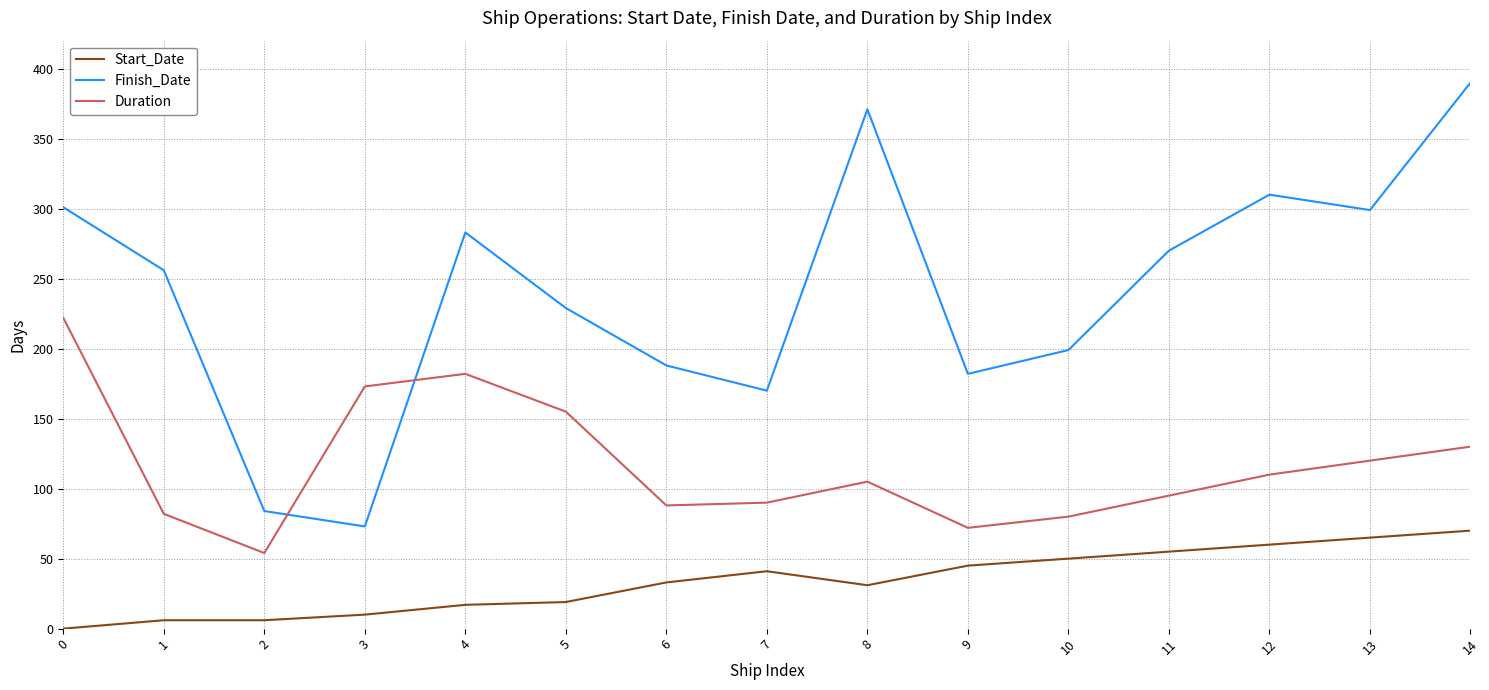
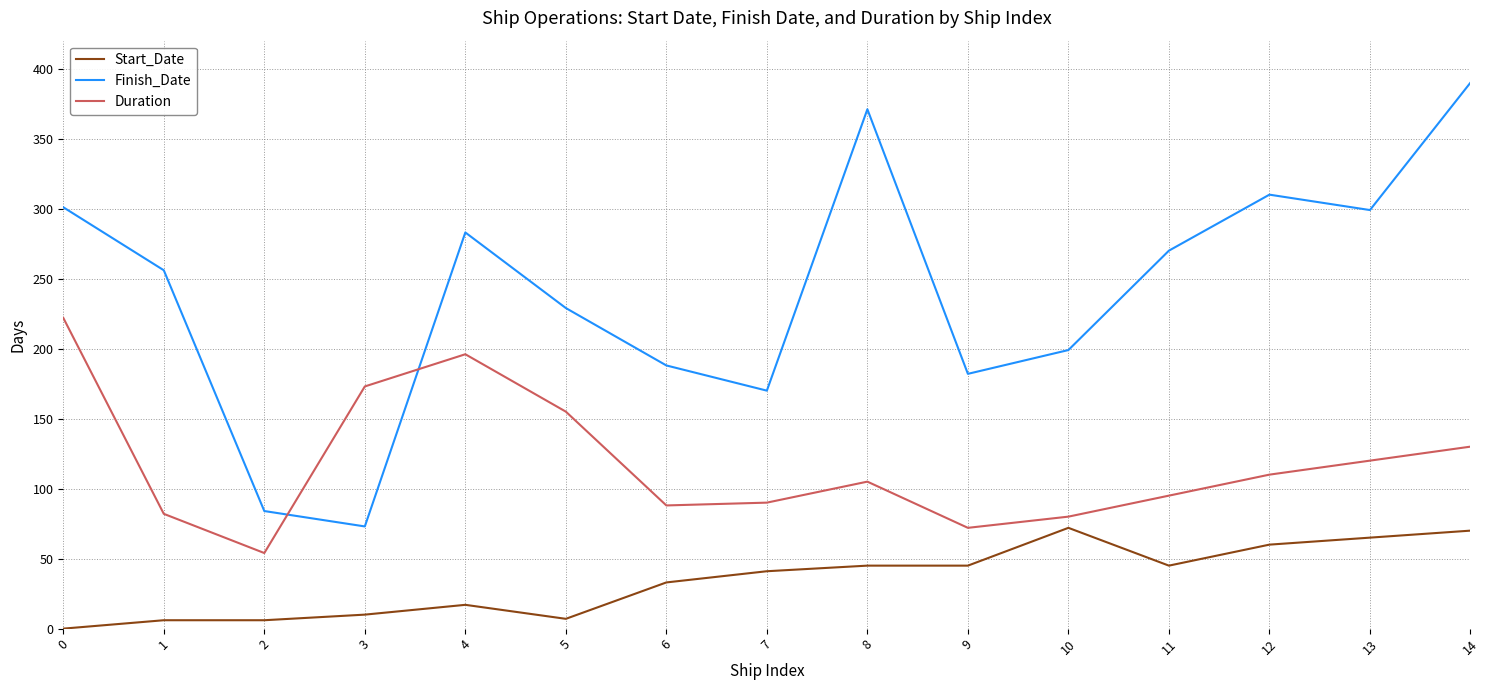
Duration, 4: 182 -> 196
Start_Date, 5: 19 -> 7
Start_Date, 8: 31 -> 45
Start_Date, 10: 50 -> 72
Start_Date, 11: 55 -> 45
